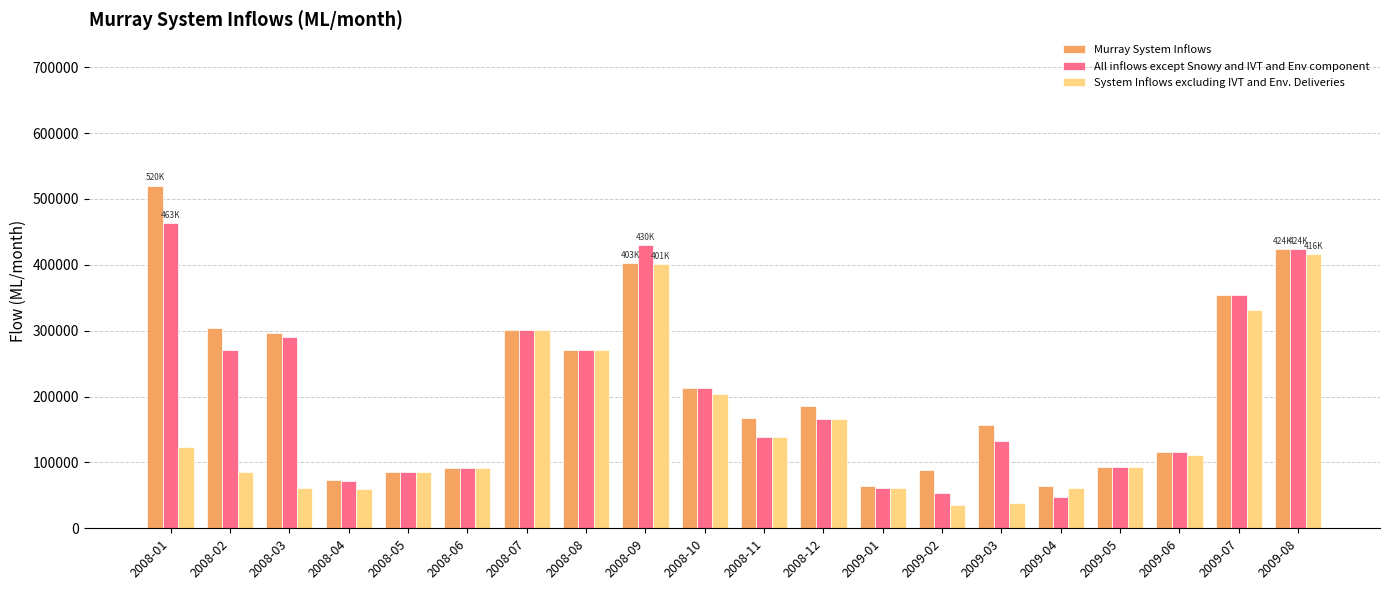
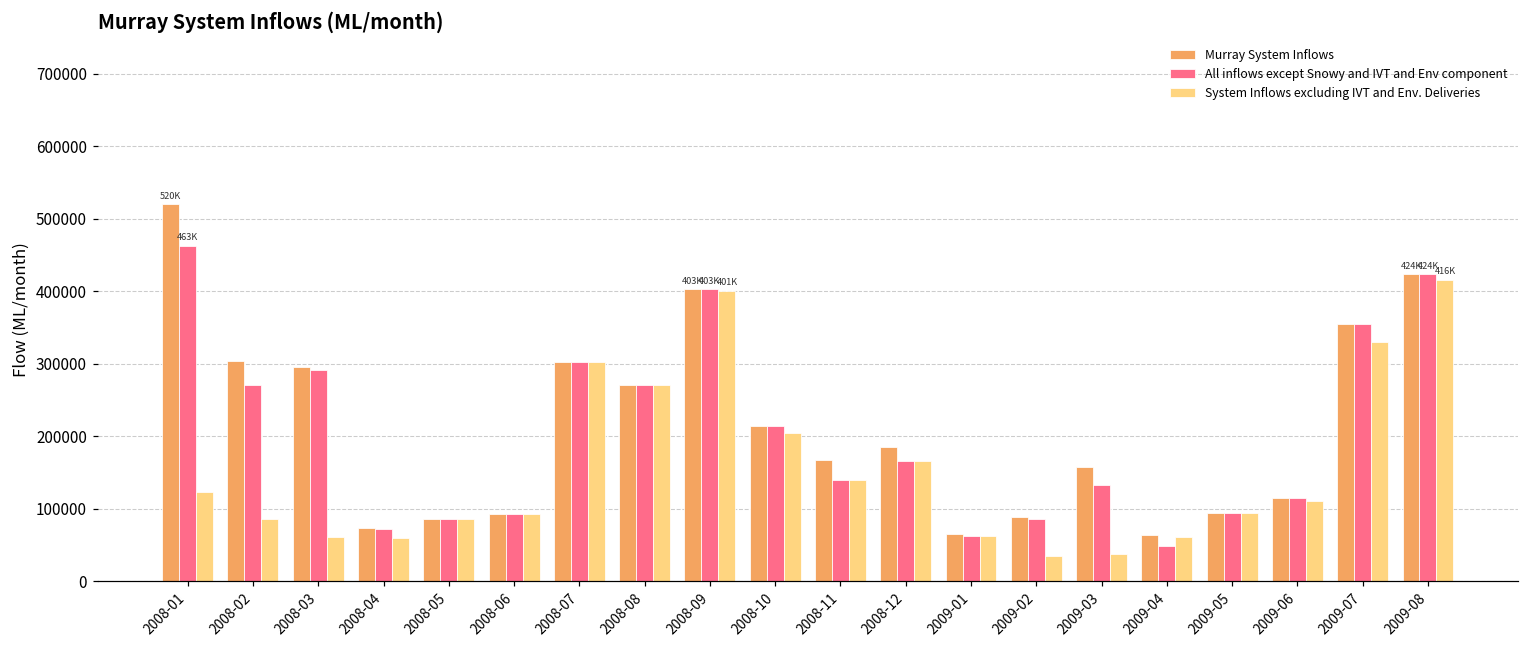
All inflows except Snowy and IVT and Env component, 2008-09: 430K -> 403K
All inflows except Snowy and IVT and Env component, 2009-02: 50000 -> 90000
